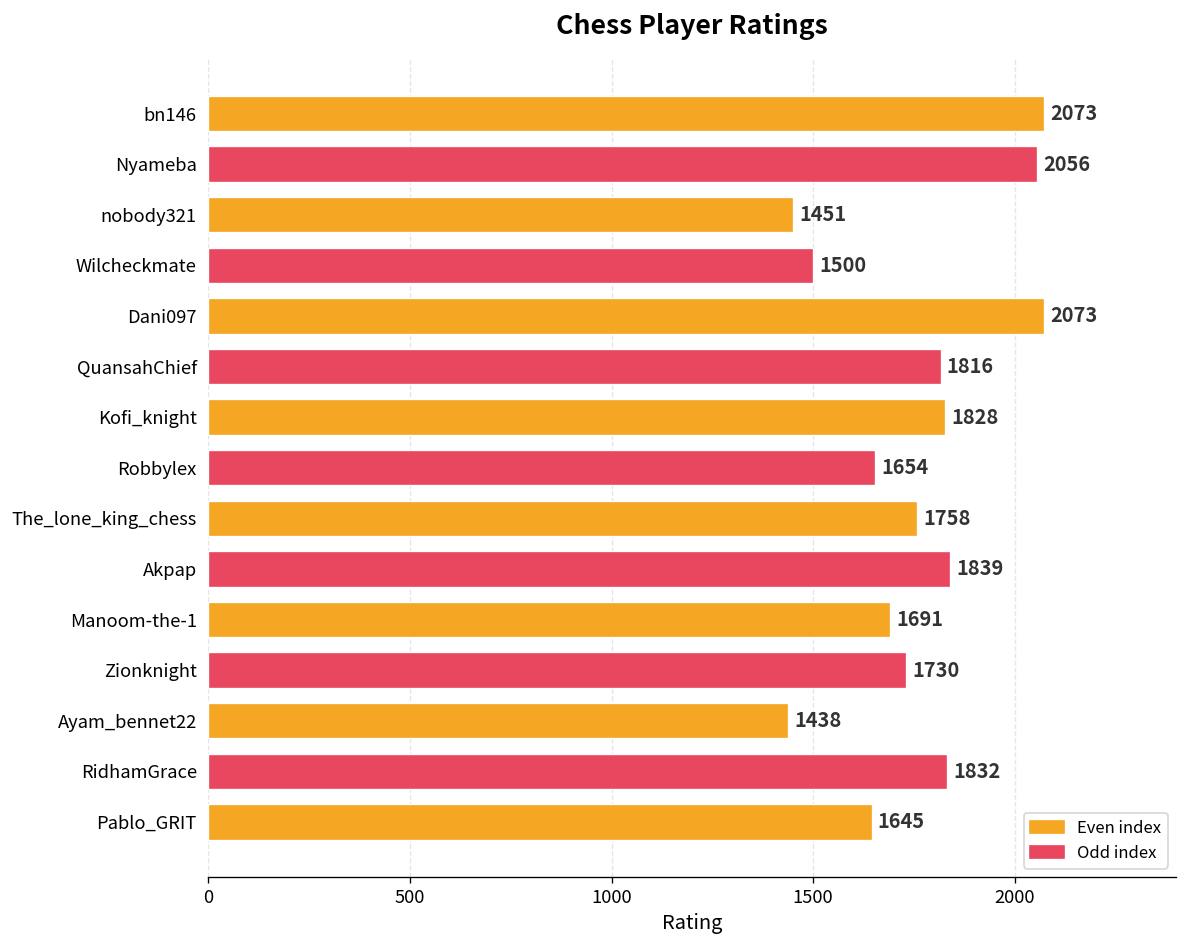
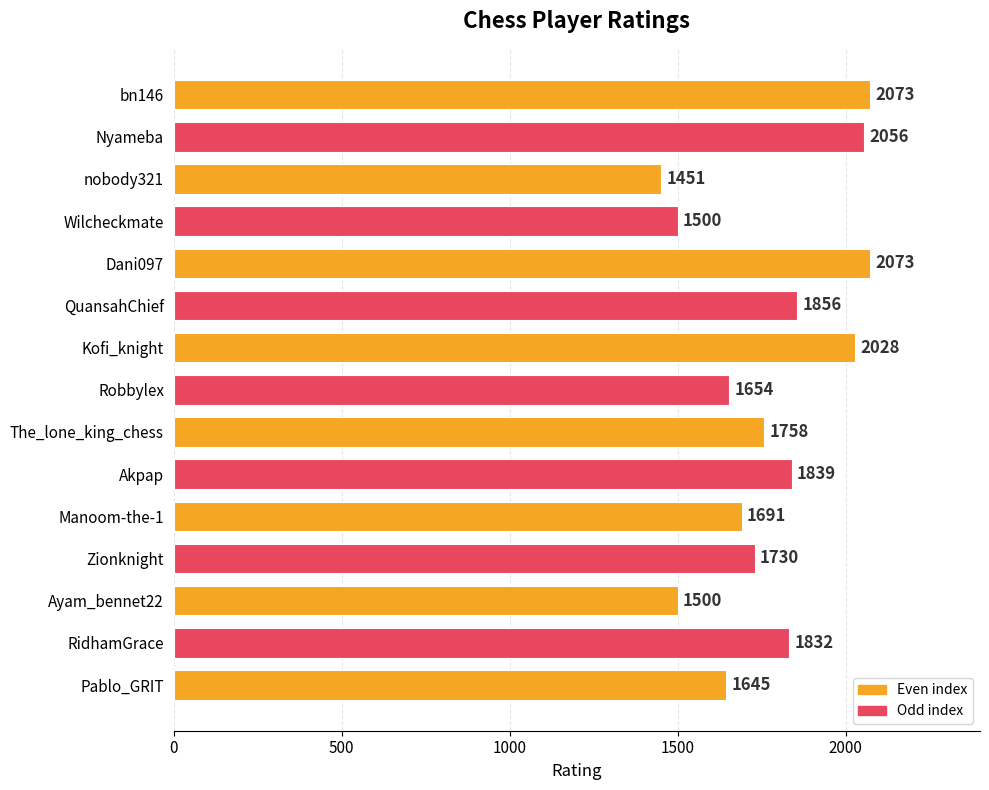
QuansahChief: 1816 -> 1856
Kofi_knight: 1828 -> 2028
Ayam_bennet22: 1438 -> 1500
